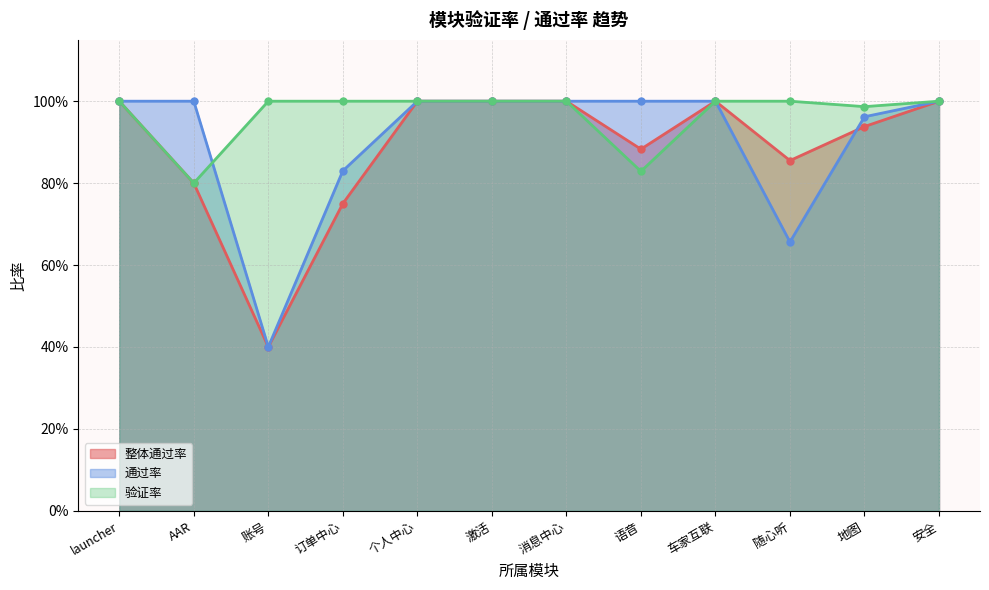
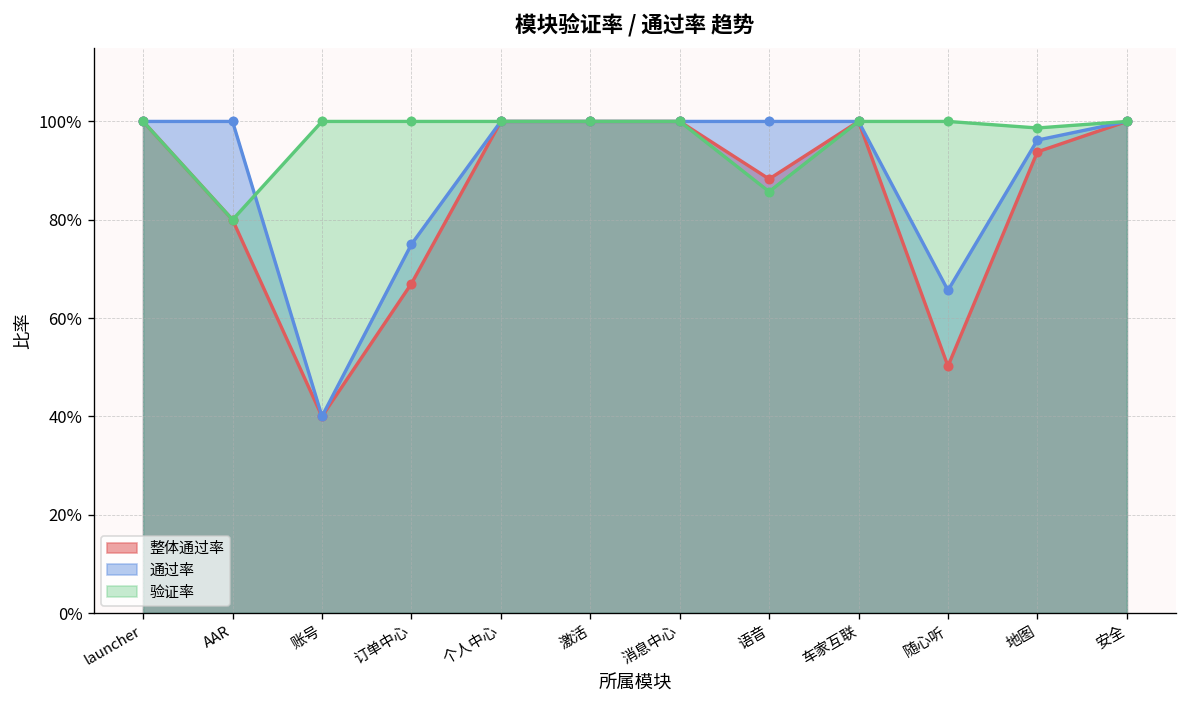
整体通过率, 订单中心: 75% -> 67%
通过率, 订单中心: 83% -> 75%
验证率, 语音: 83% -> 86%
整体通过率, 随心听: 86% -> 50%
